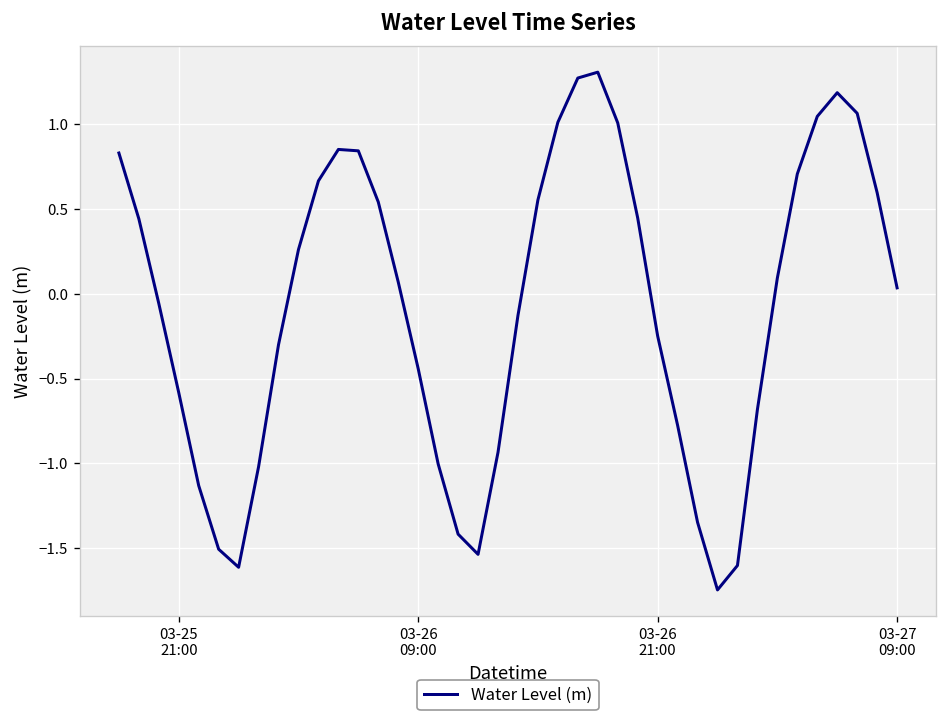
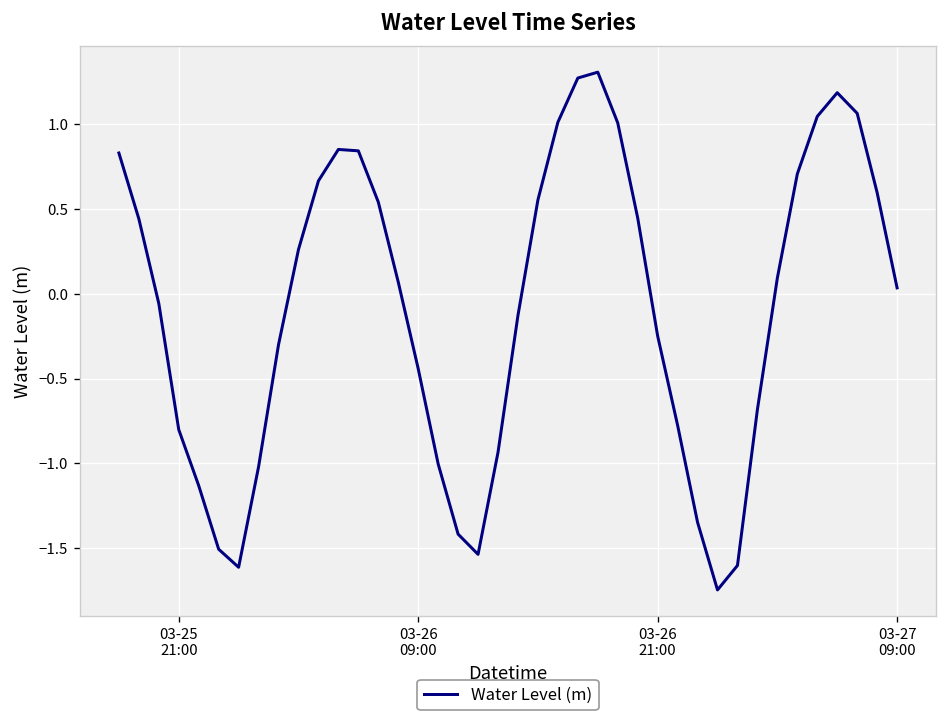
03-25 21:00: -0.58 -> -0.80
